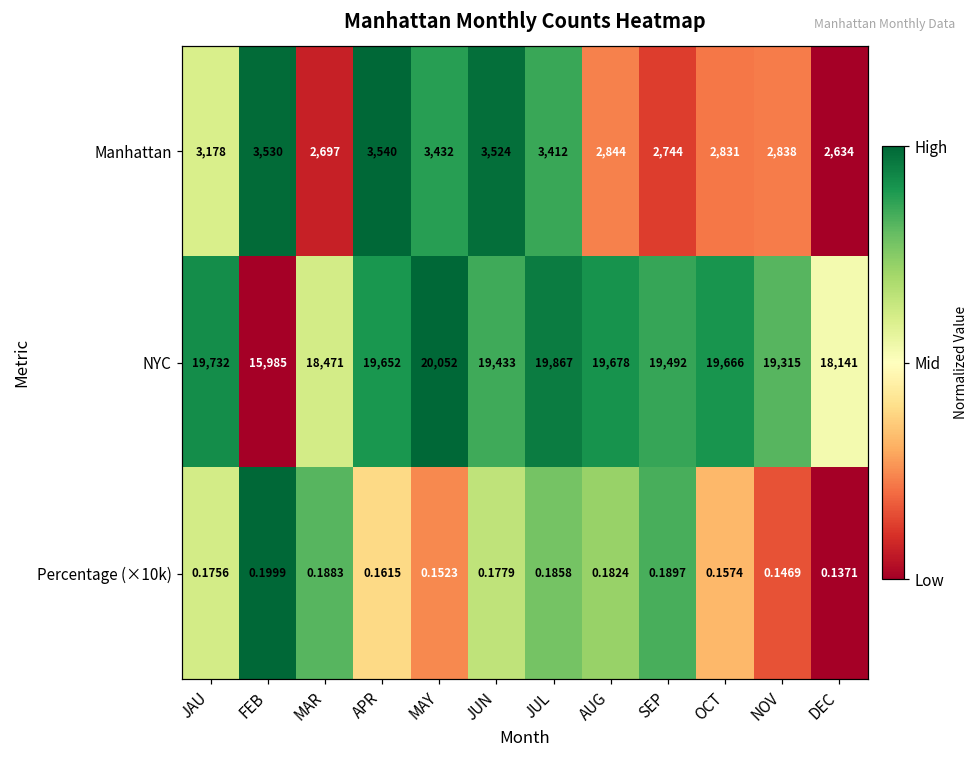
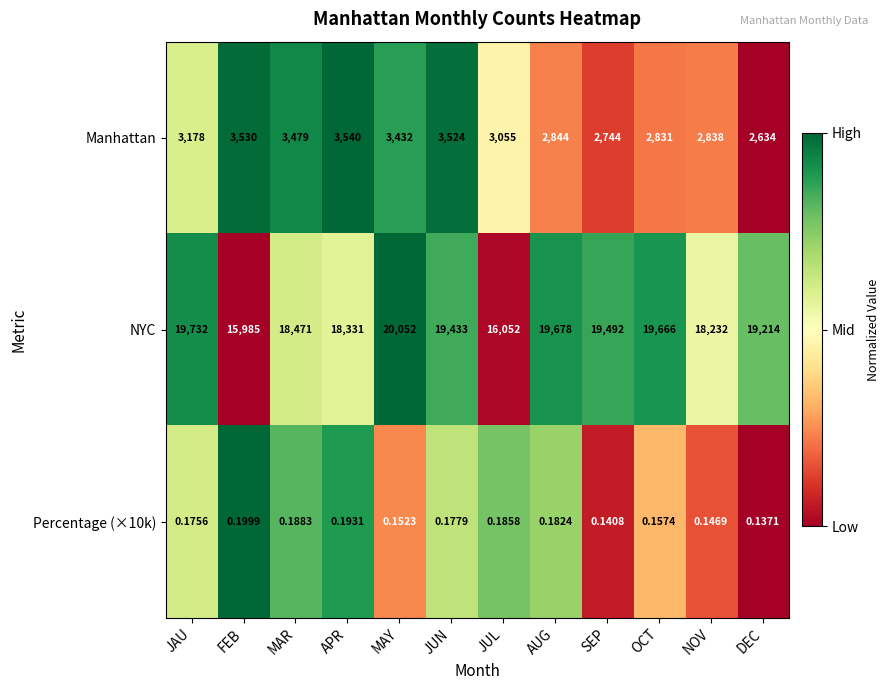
Manhattan, MAR: 2,697 -> 3,479
Manhattan, JUL: 3,412 -> 3,055
NYC, APR: 19,652 -> 18,331
NYC, JUL: 19,867 -> 16,052
NYC, NOV: 19,315 -> 18,232
NYC, DEC: 18,141 -> 19,214
Percentage (×10k), APR: 0.1615 -> 0.1931
Percentage (×10k), SEP: 0.1897 -> 0.1408
